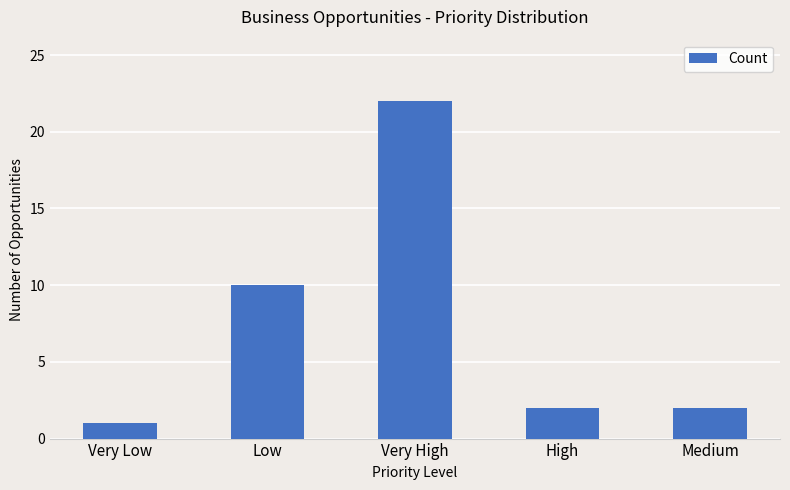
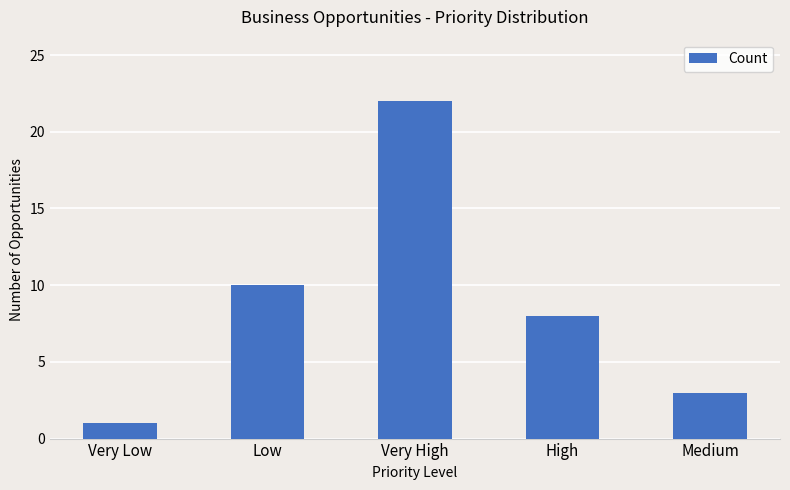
High: 2 -> 8
Medium: 2 -> 3
